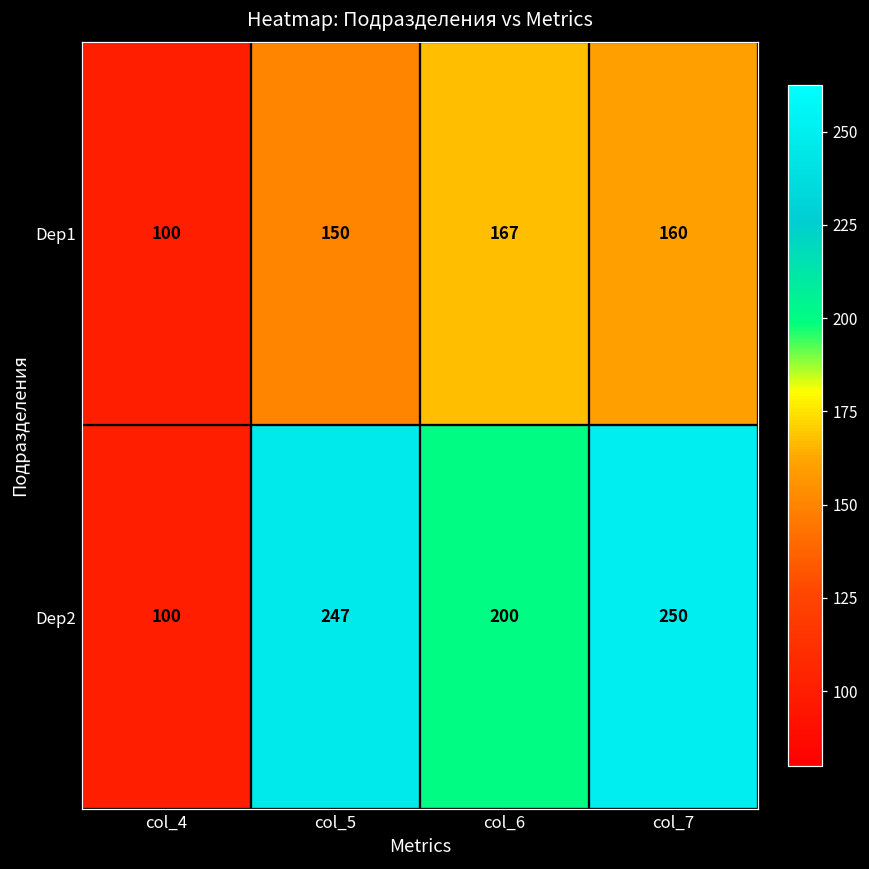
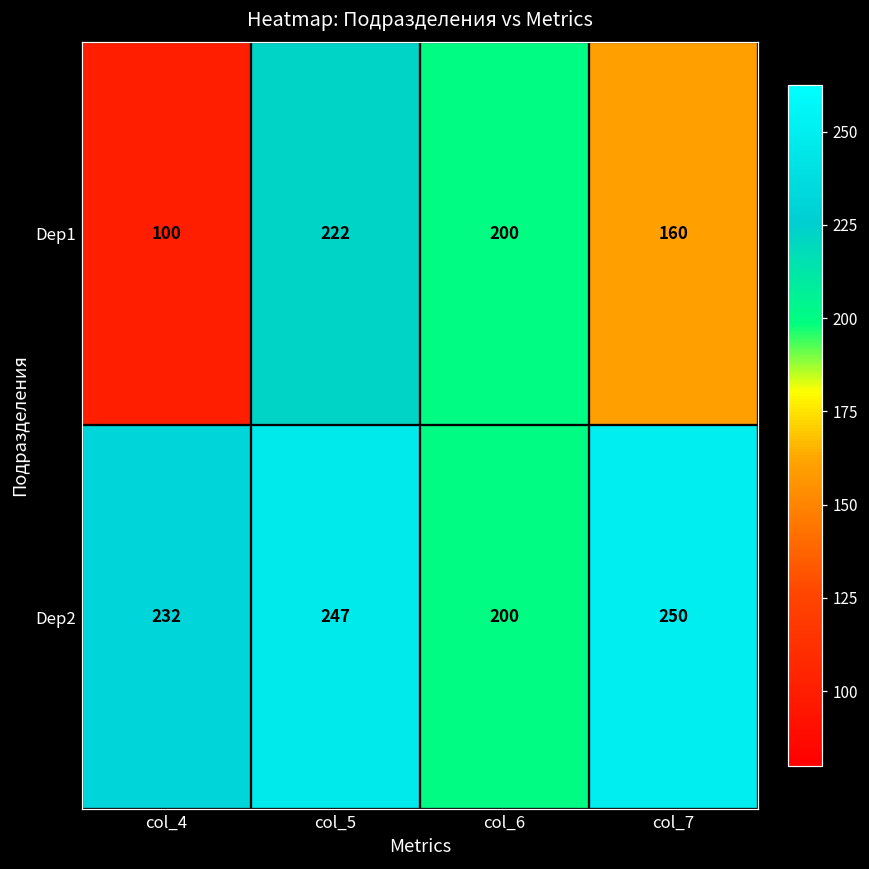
Dep1, col_5: 150 -> 222
Dep1, col_6: 167 -> 200
Dep2, col_4: 100 -> 232
